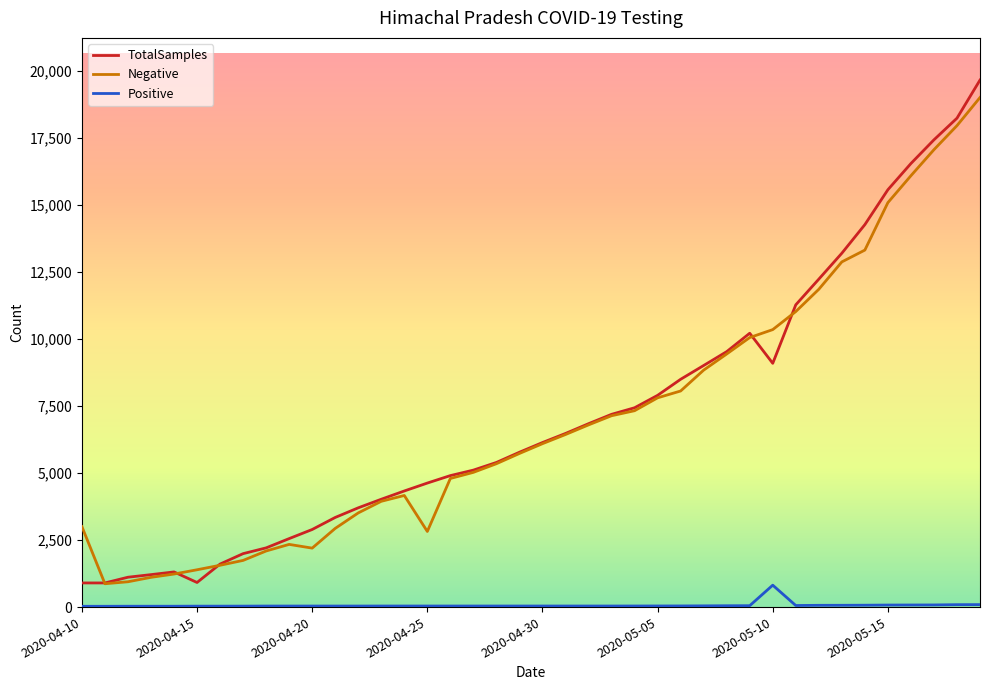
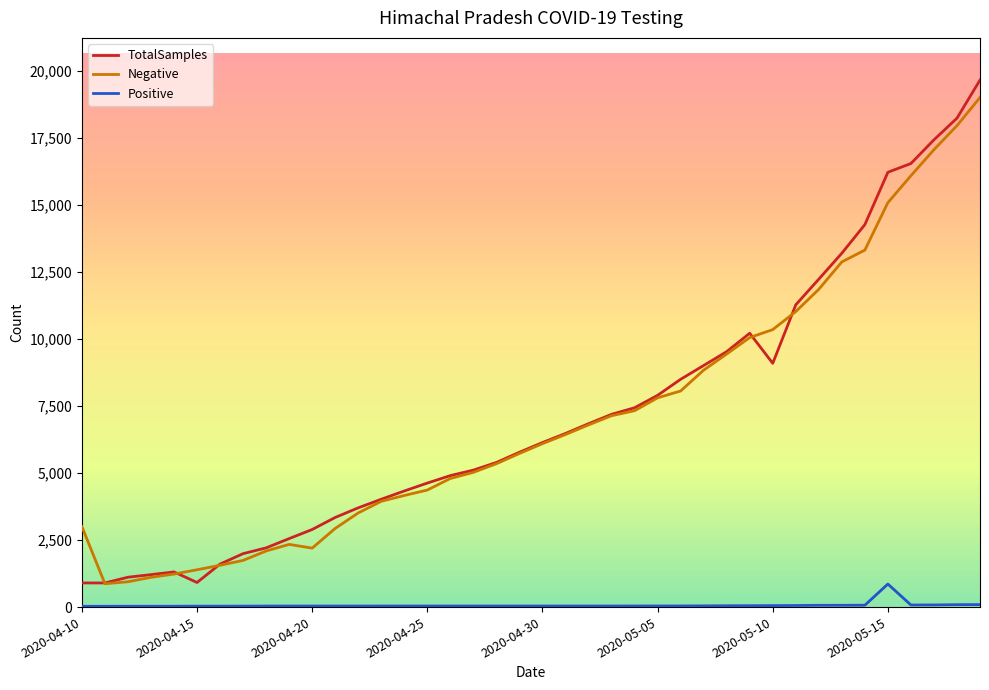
Negative, 2020-04-25: 2,800 -> 4,400
Positive, 2020-05-10: 800 -> 100
TotalSamples, 2020-05-15: 15,600 -> 16,200
Positive, 2020-05-15: 100 -> 900
